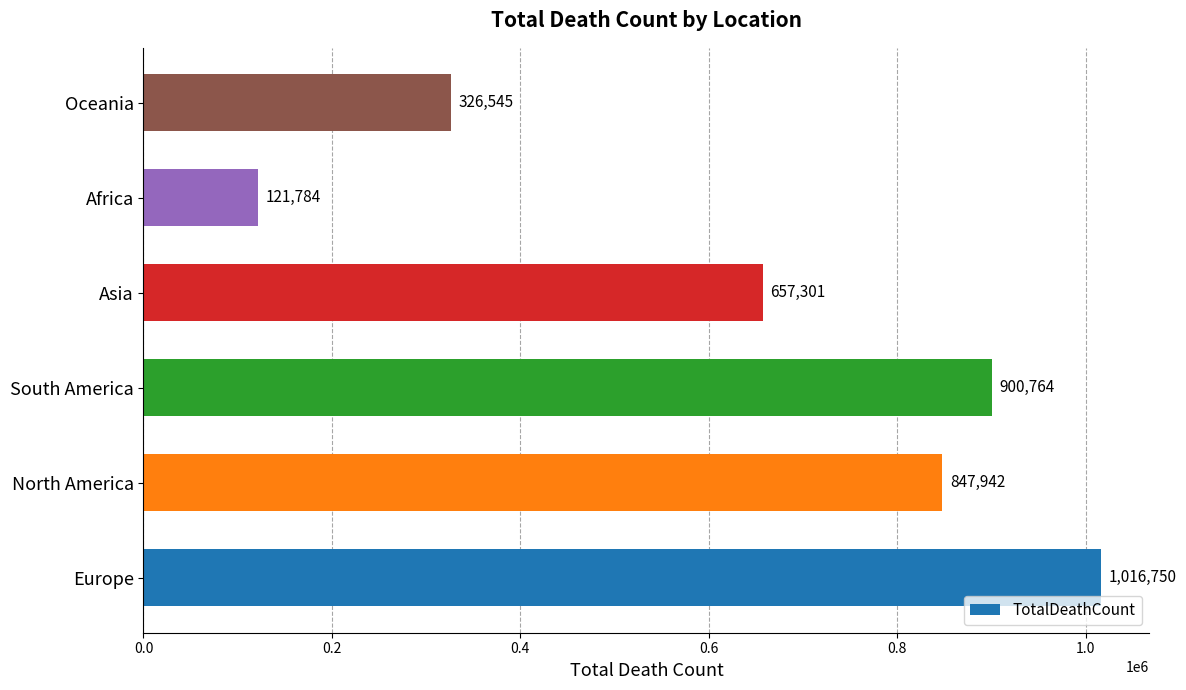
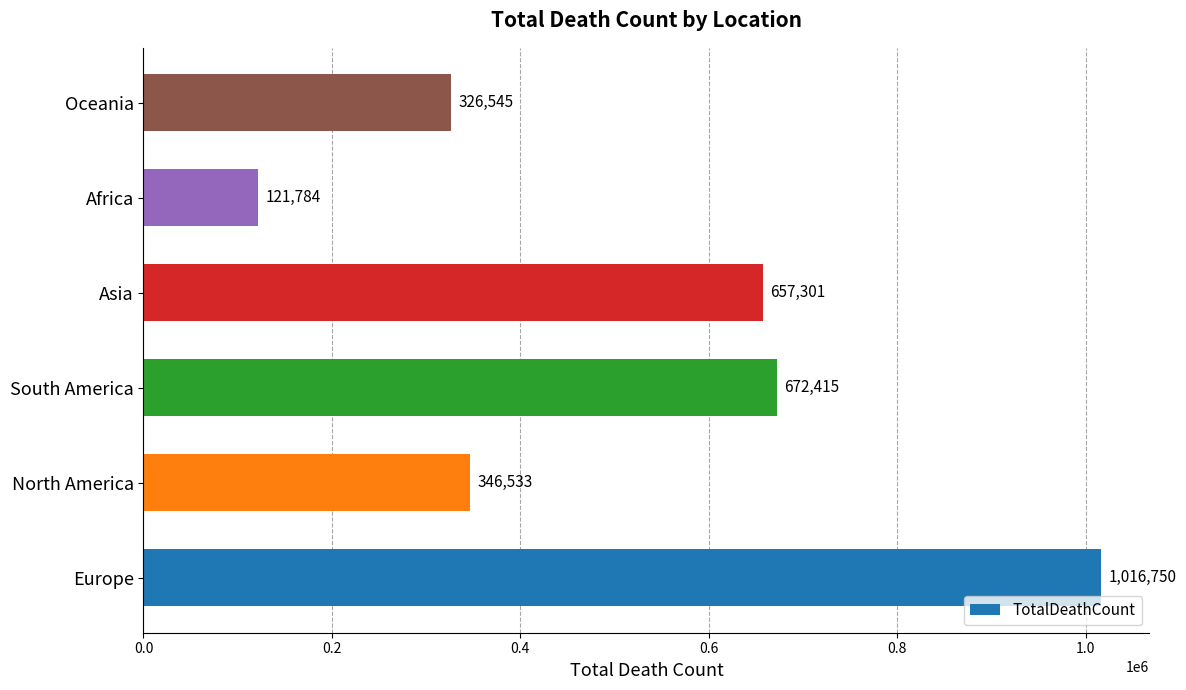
South America: 900,764 -> 672,415
North America: 847,942 -> 346,533
